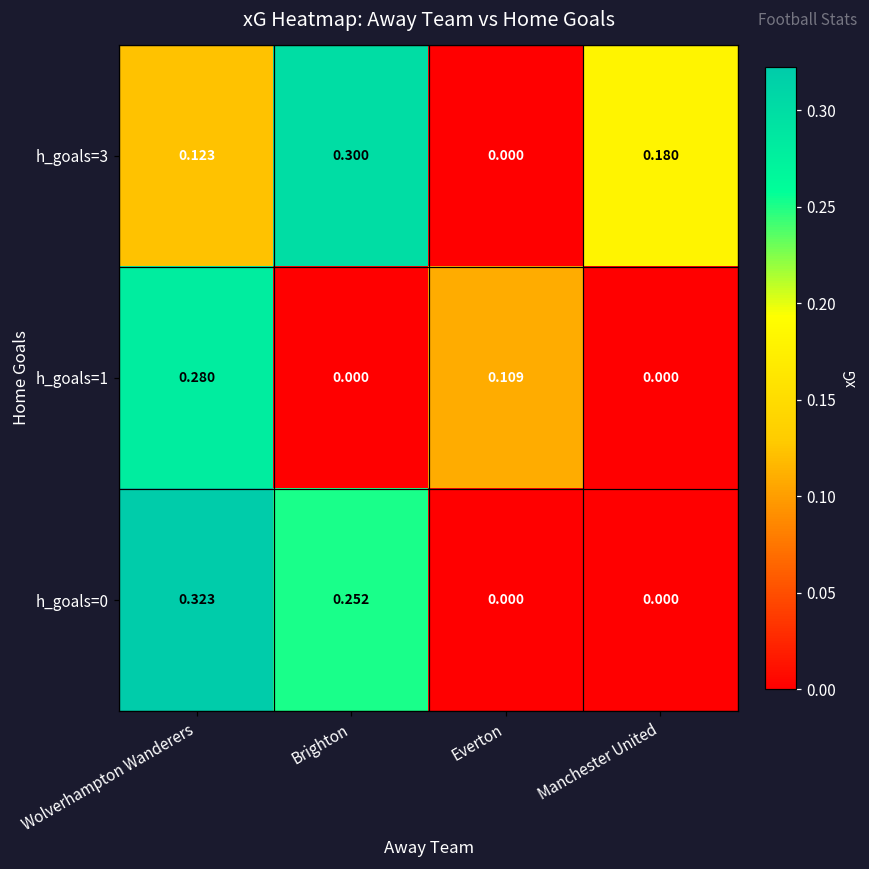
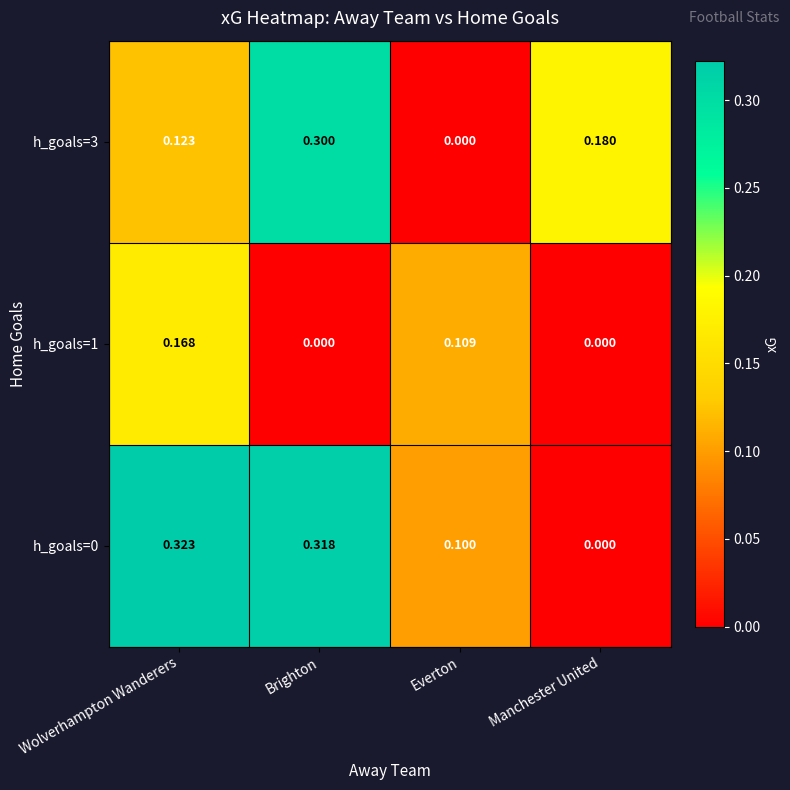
h_goals=1, Wolverhampton Wanderers: 0.280 -> 0.168
h_goals=0, Brighton: 0.252 -> 0.318
h_goals=0, Everton: 0.000 -> 0.100
